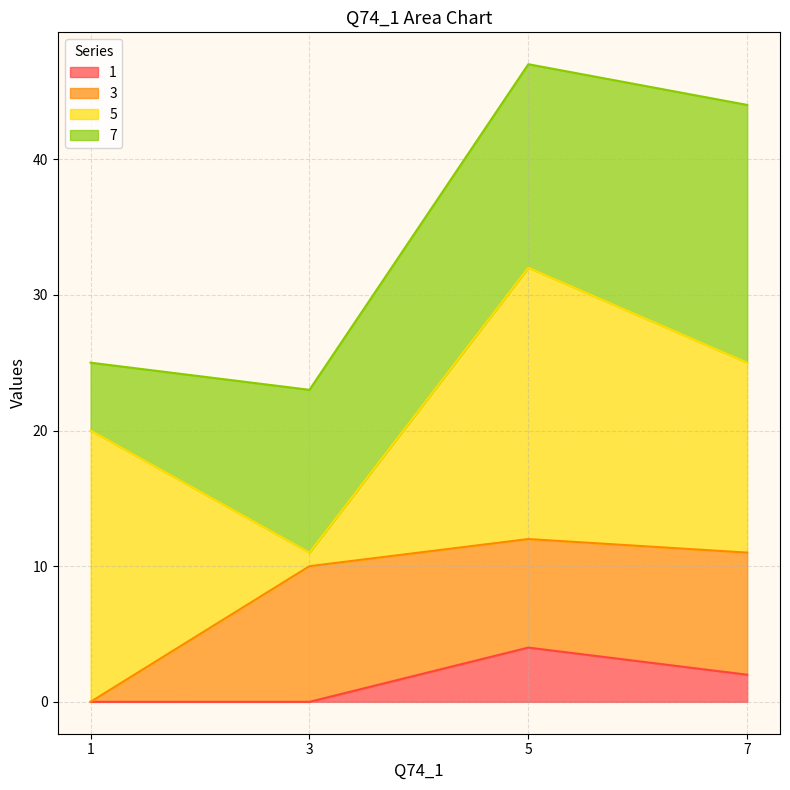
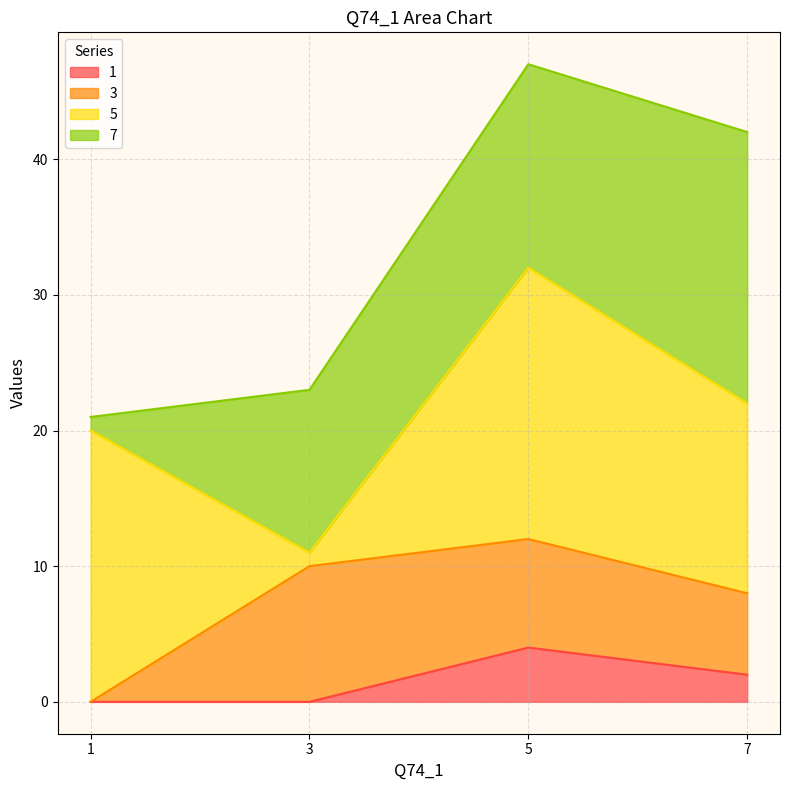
7, 1: 5 -> 1
3, 7: 9 -> 6
7, 7: 19 -> 20
